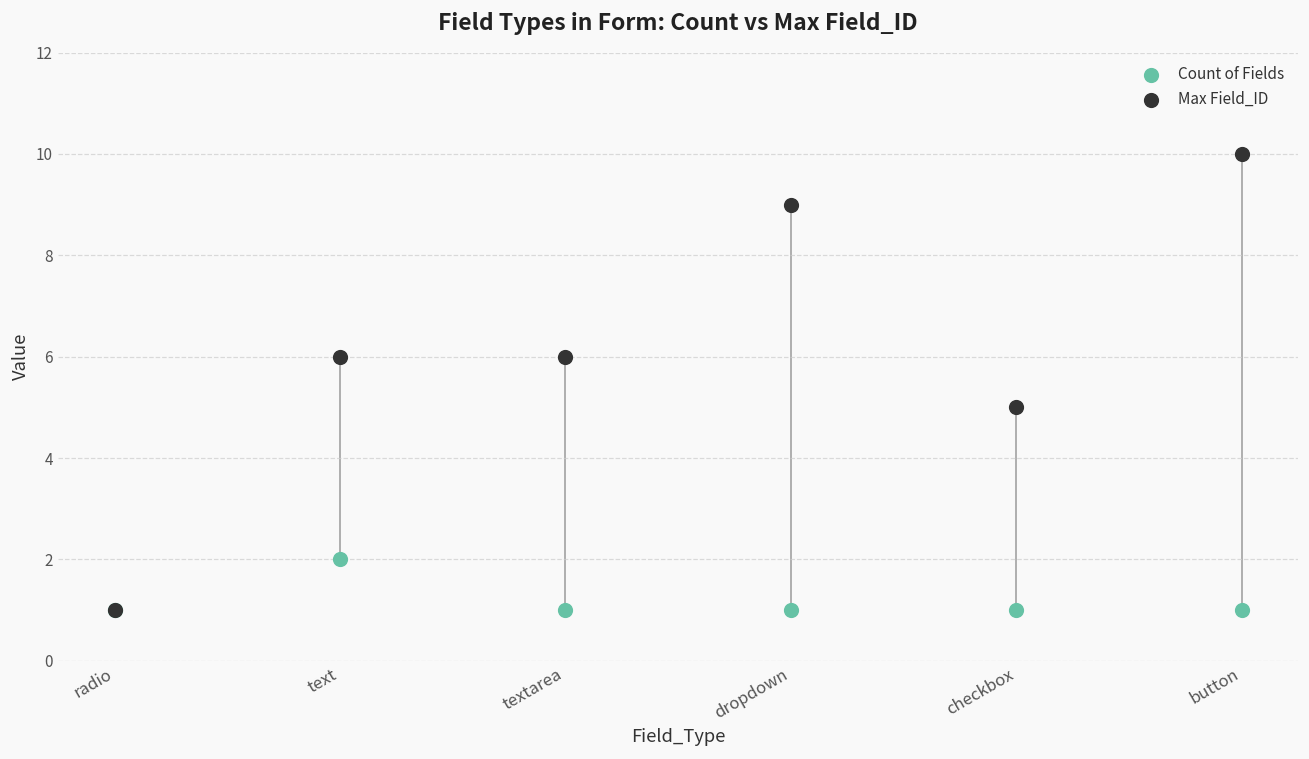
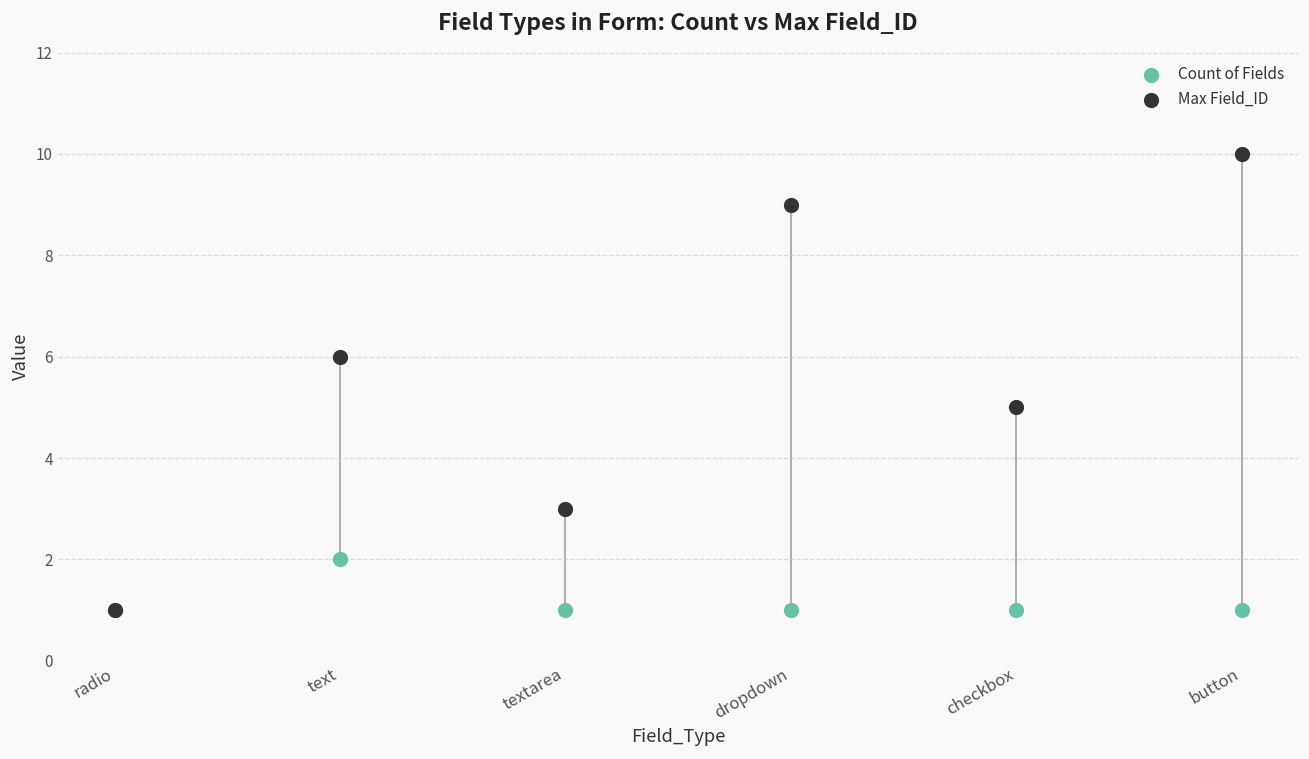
Max Field_ID, textarea: 6 -> 3
